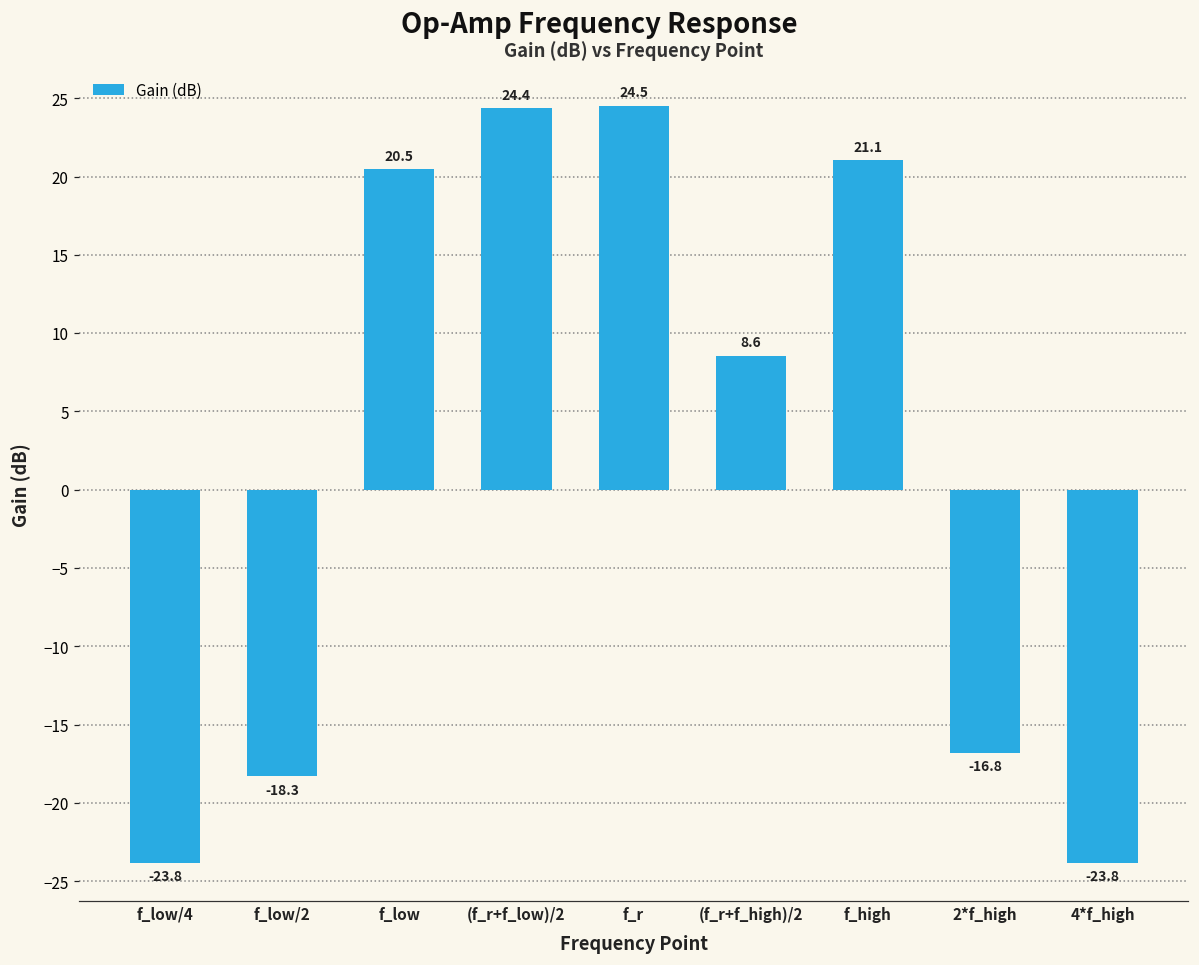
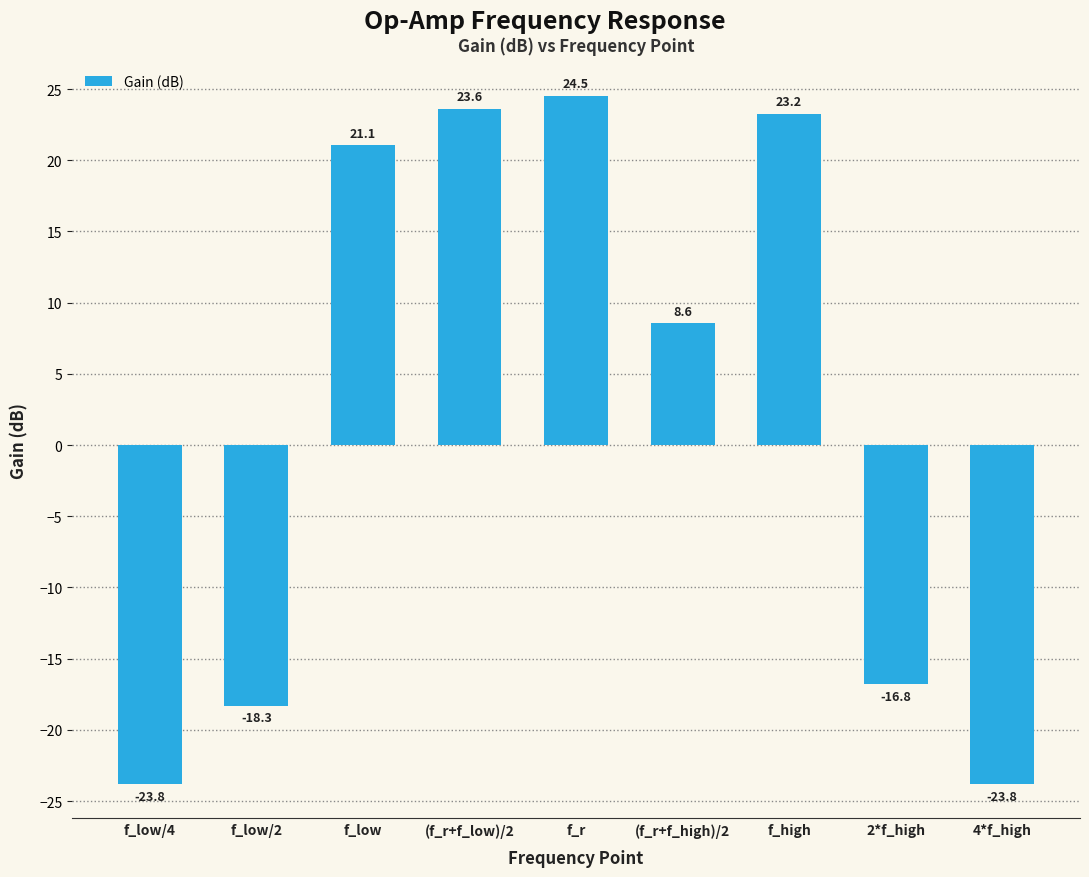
f_low: 20.5 -> 21.1
(f_r+f_low)/2: 24.4 -> 23.6
f_high: 21.1 -> 23.2
